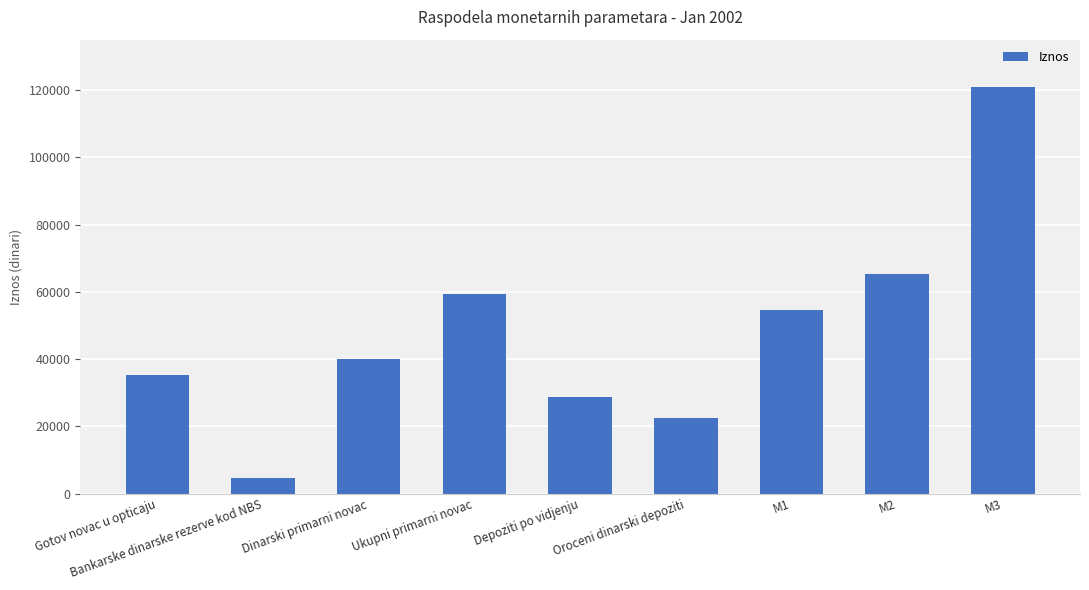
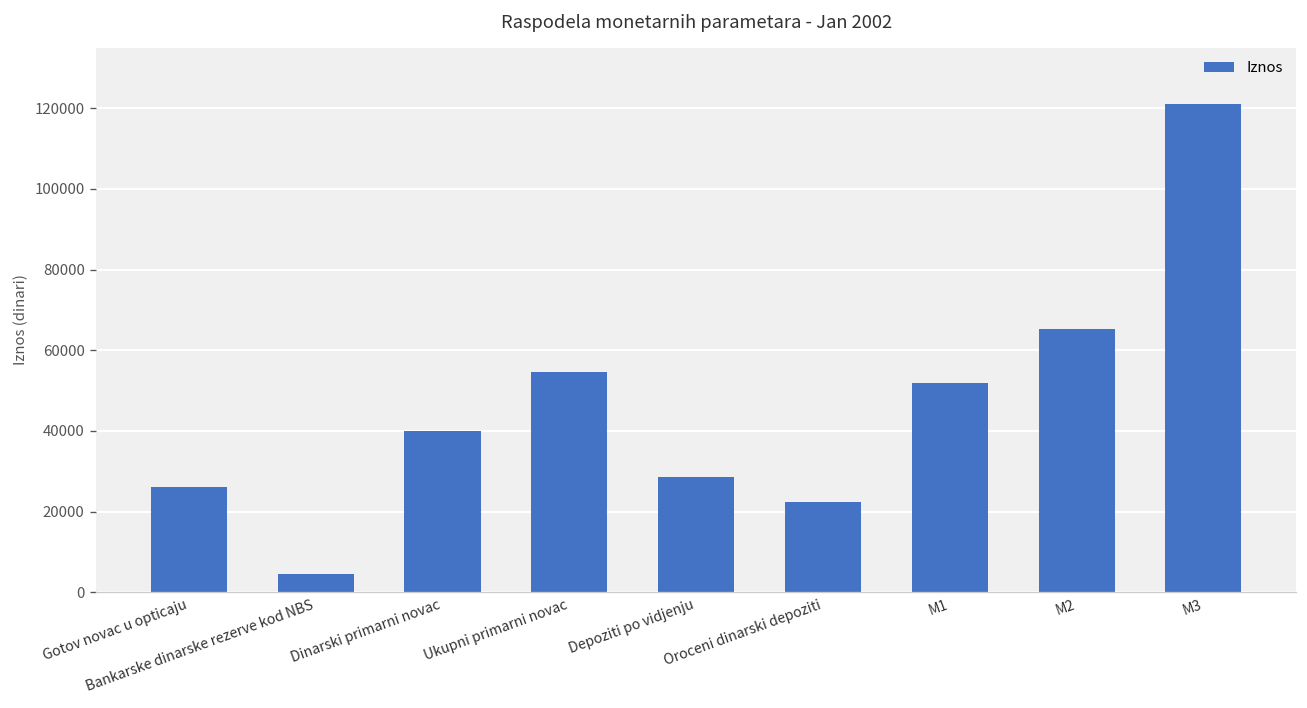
Gotov novac u opticaju: 35000 -> 26000
Ukupni primarni novac: 59000 -> 55000
M1: 55000 -> 52000
